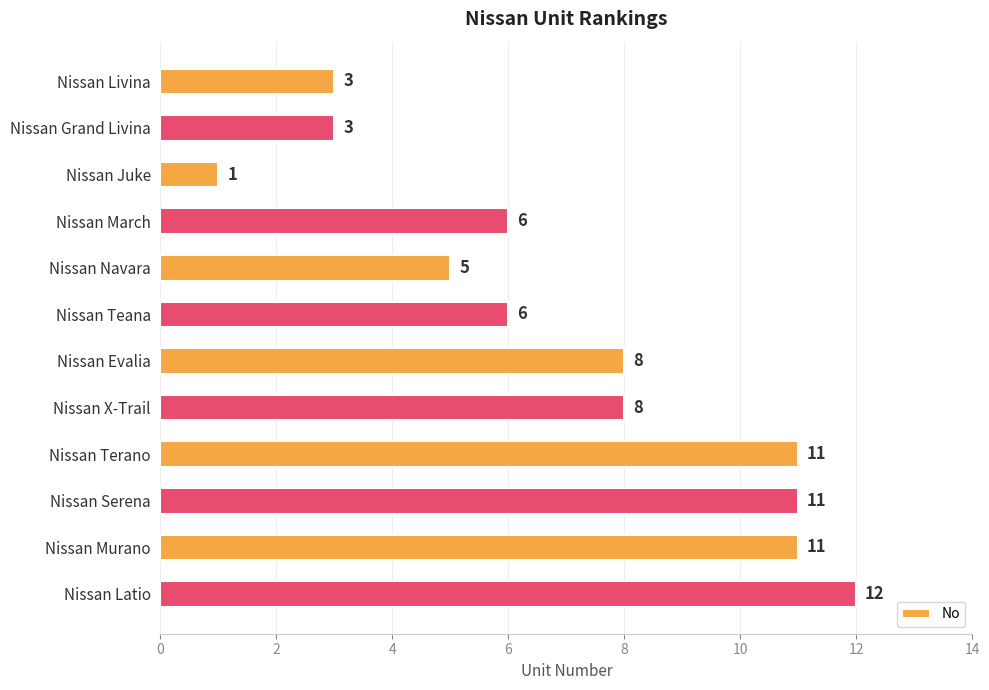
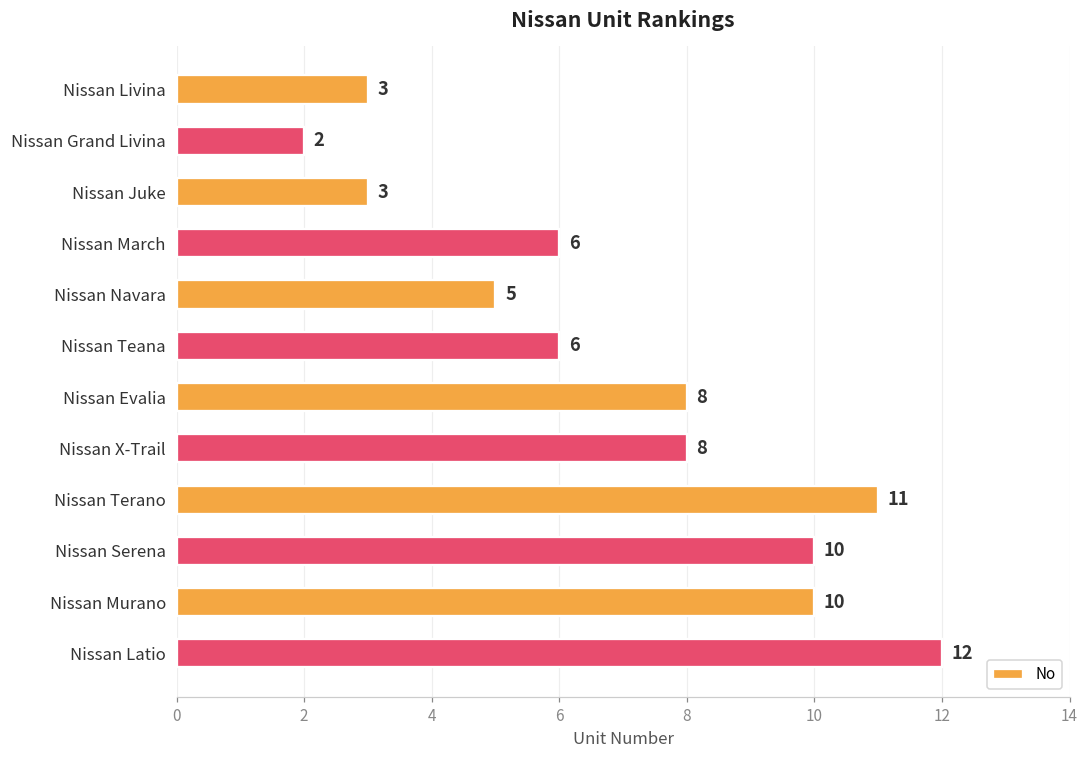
Nissan Grand Livina: 3 -> 2
Nissan Juke: 1 -> 3
Nissan Serena: 11 -> 10
Nissan Murano: 11 -> 10
